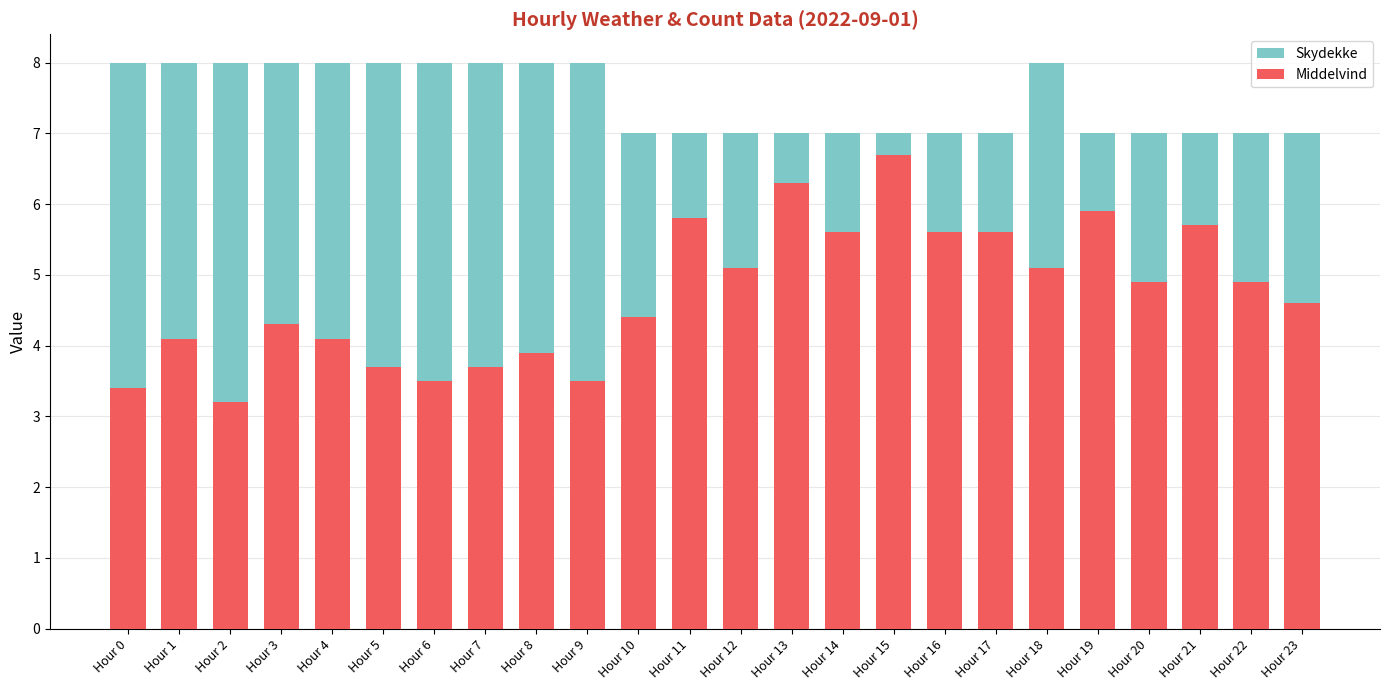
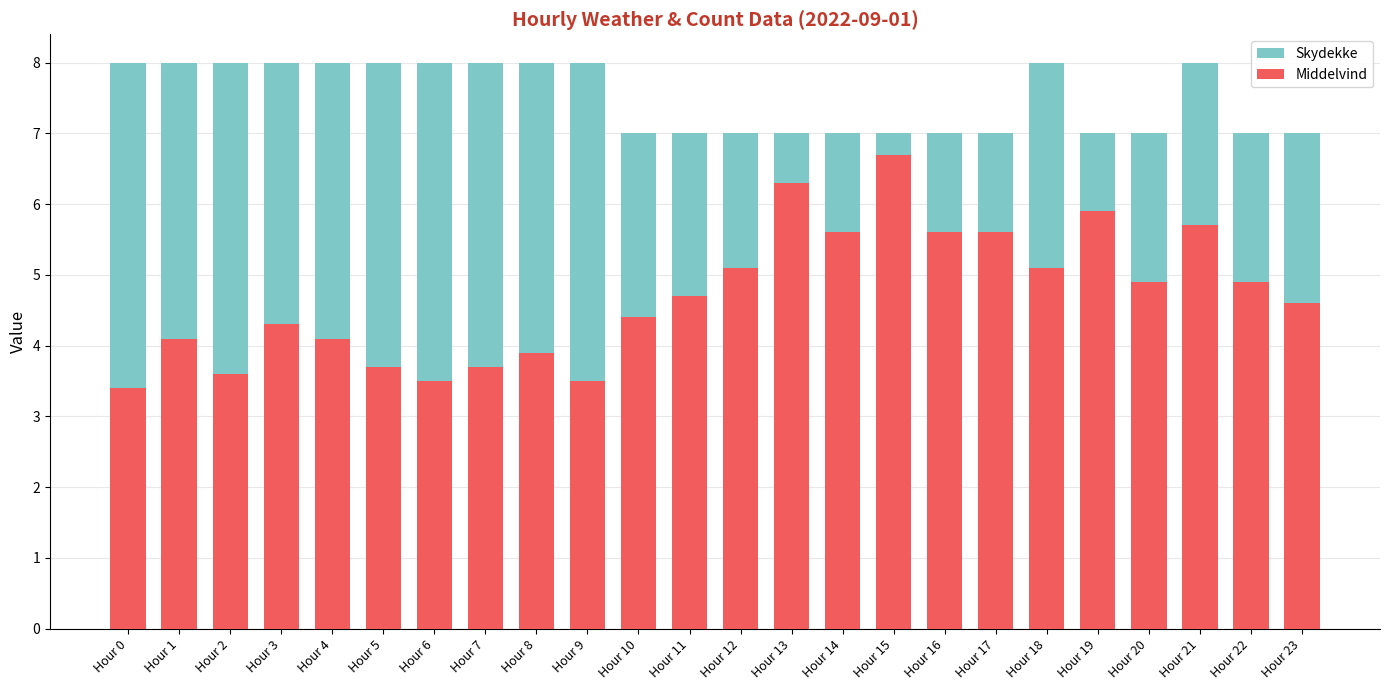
Middelvind, Hour 2: 3.2 -> 3.6
Middelvind, Hour 11: 5.8 -> 4.7
Skydekke, Hour 21: 7 -> 8
